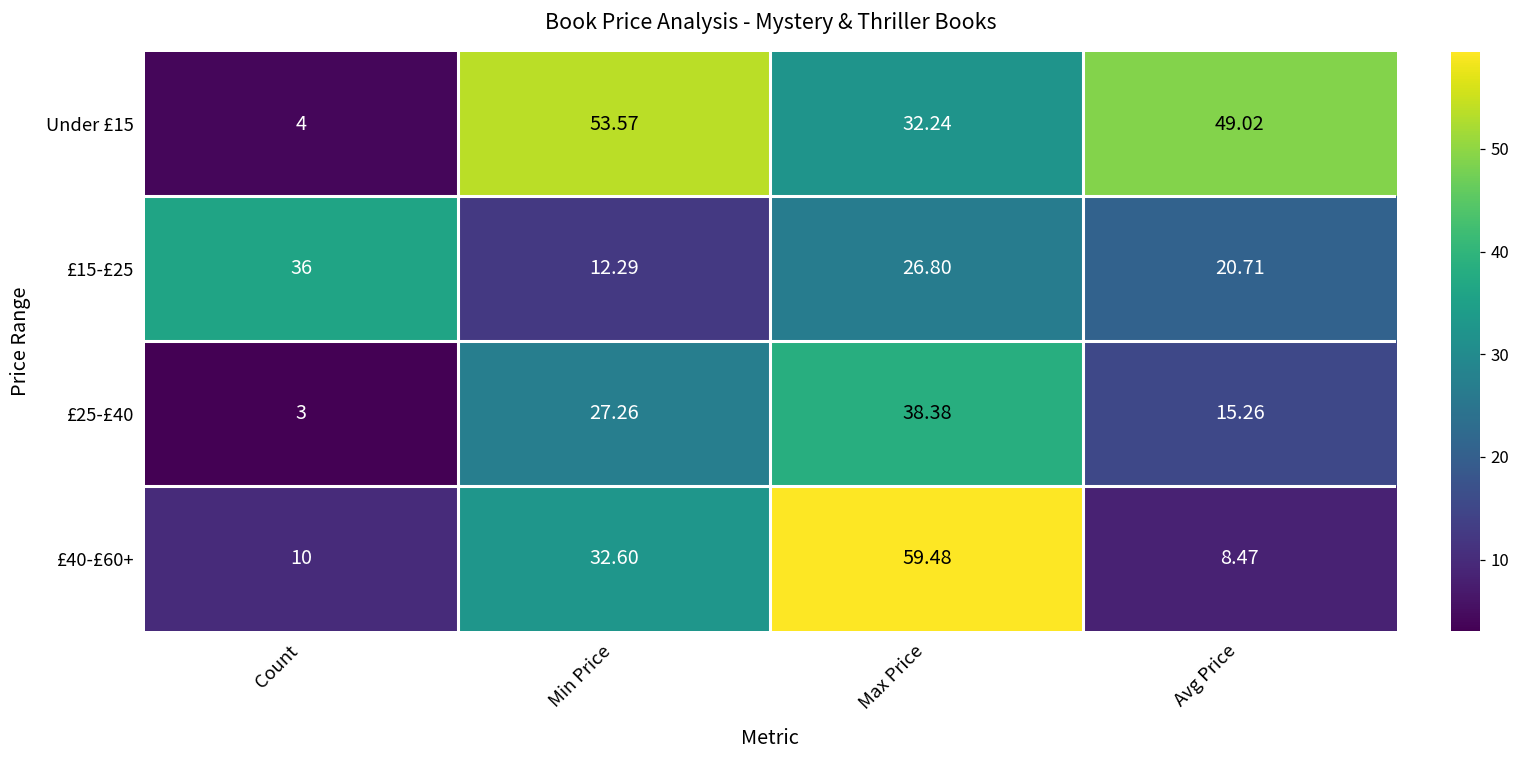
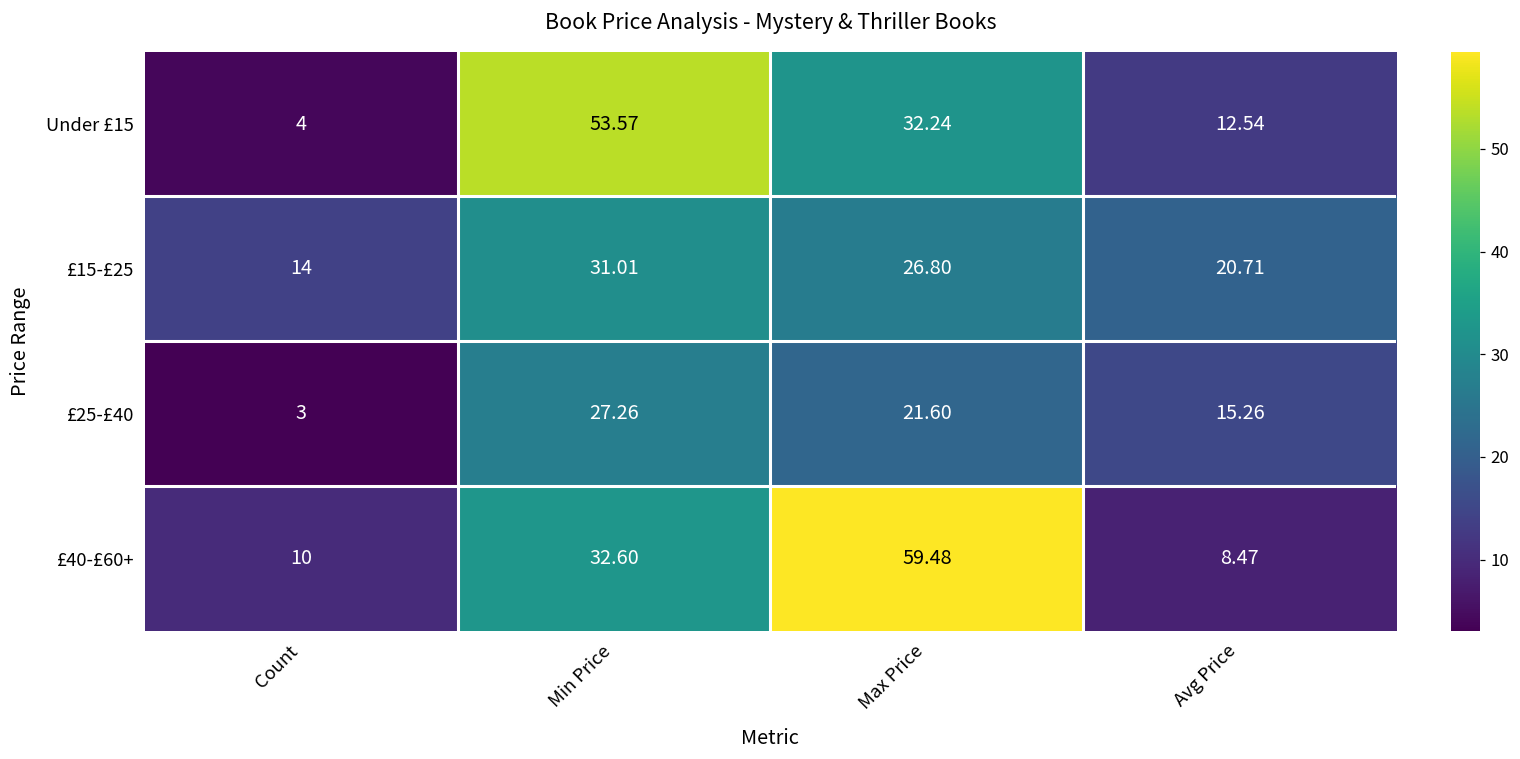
Under £15, Avg Price: 49.02 -> 12.54
£15-£25, Count: 36 -> 14
£15-£25, Min Price: 12.29 -> 31.01
£25-£40, Max Price: 38.38 -> 21.60
